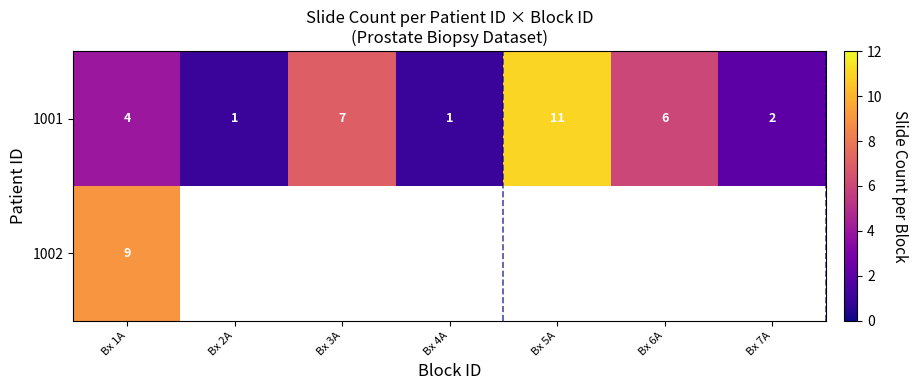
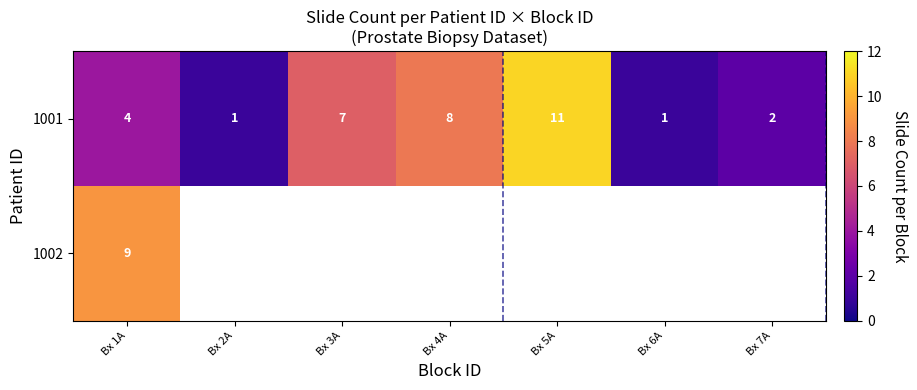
1001, Bx 4A: 1 -> 8
1001, Bx 6A: 6 -> 1
